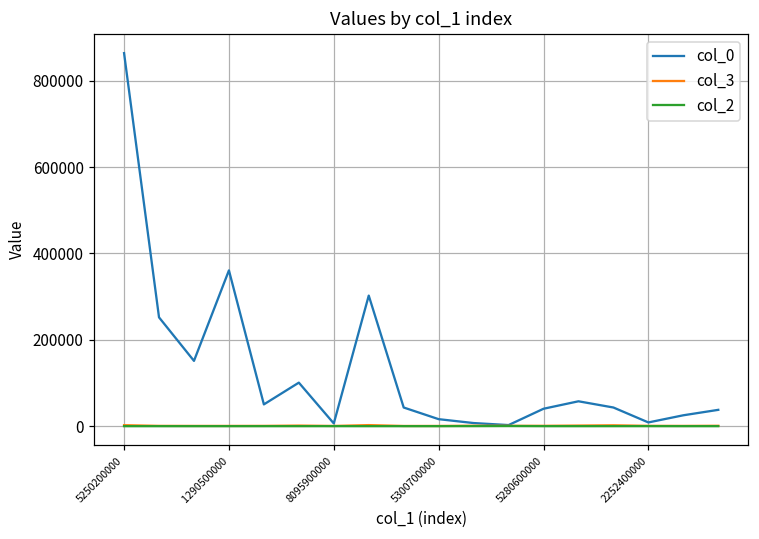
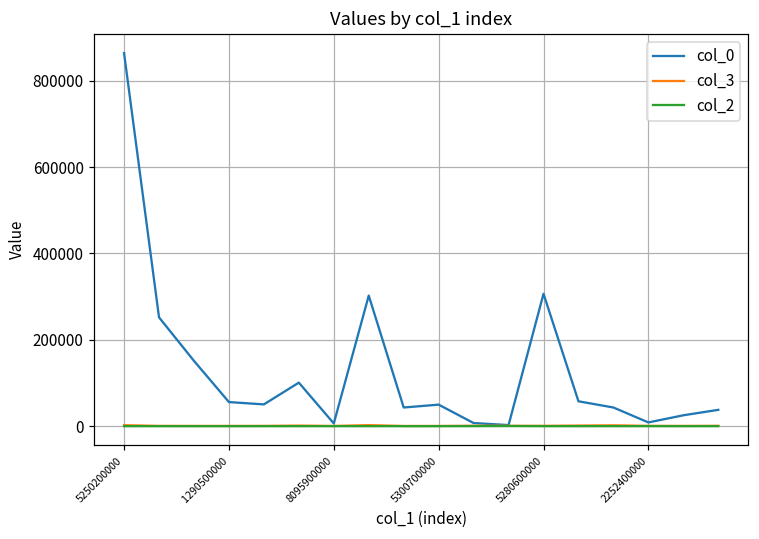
col_0, 1290500000: 360000 -> 60000
col_0, 5300700000: 20000 -> 50000
col_0, 5280600000: 40000 -> 310000
